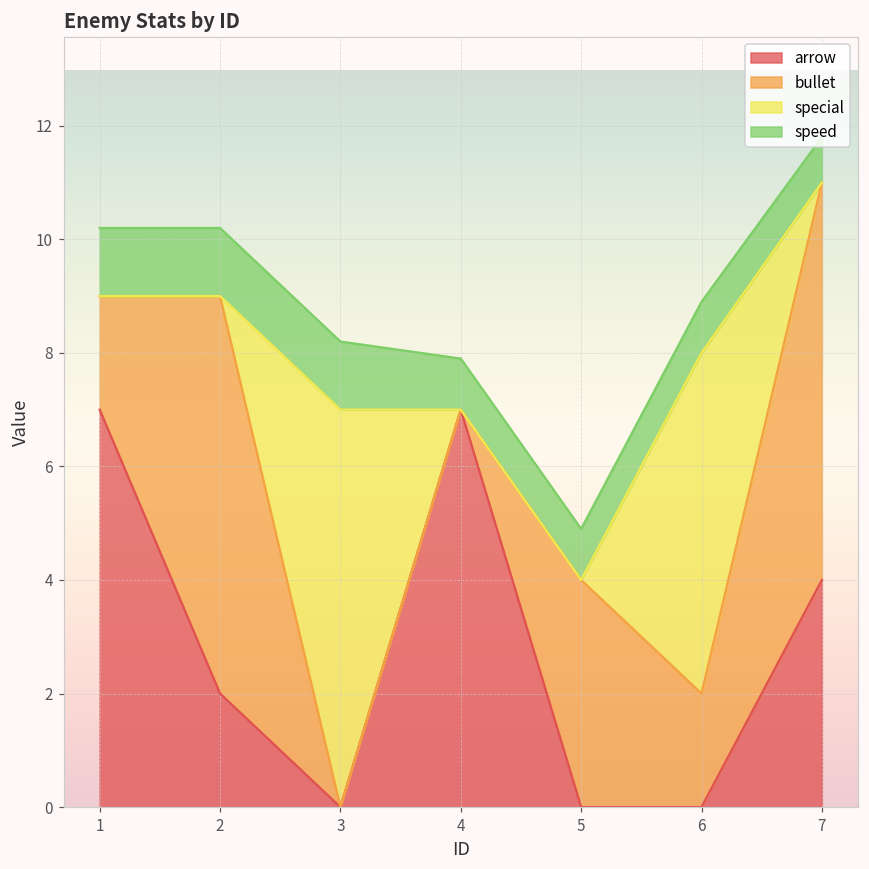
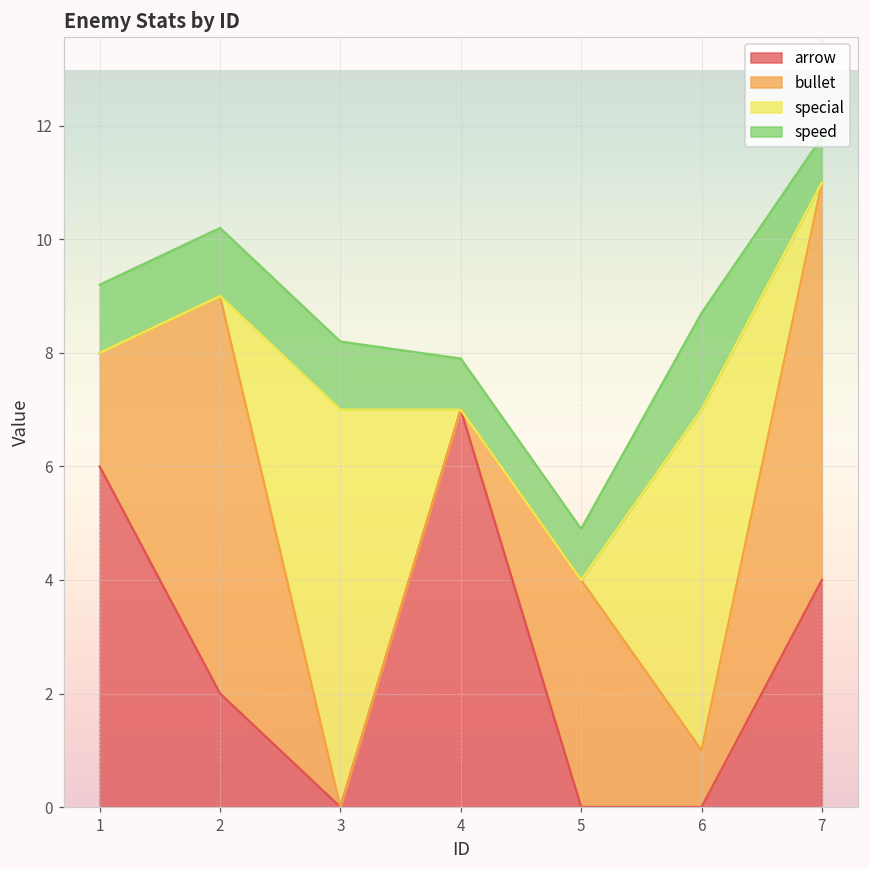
arrow, 1: 7 -> 6
bullet, 6: 2 -> 1
speed, 6: 0.9 -> 1.7
